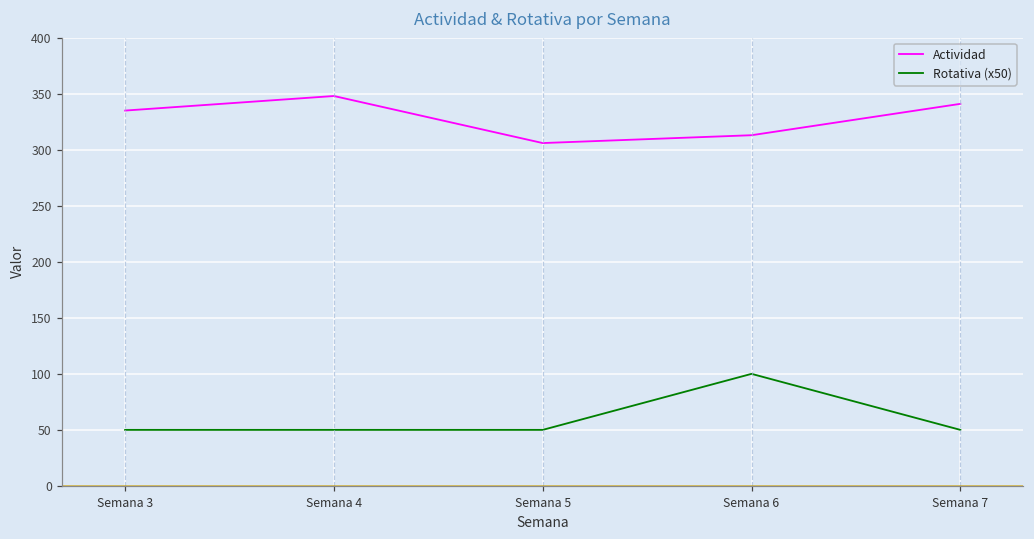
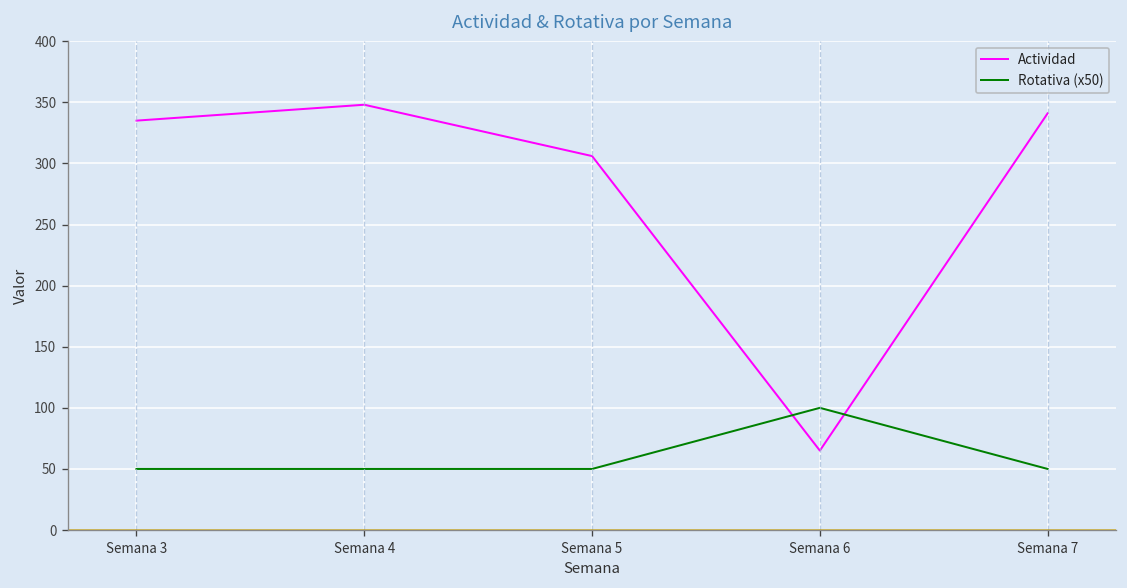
Actividad, Semana 6: 313 -> 65
